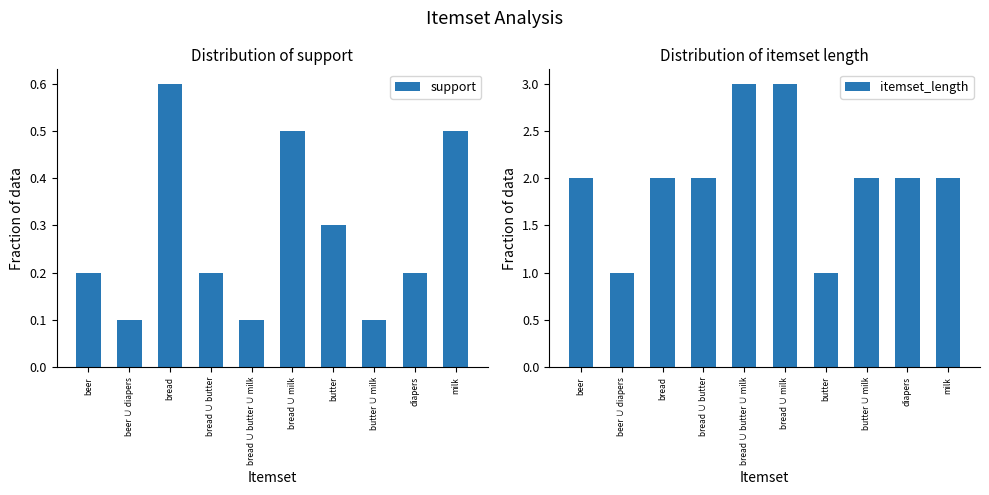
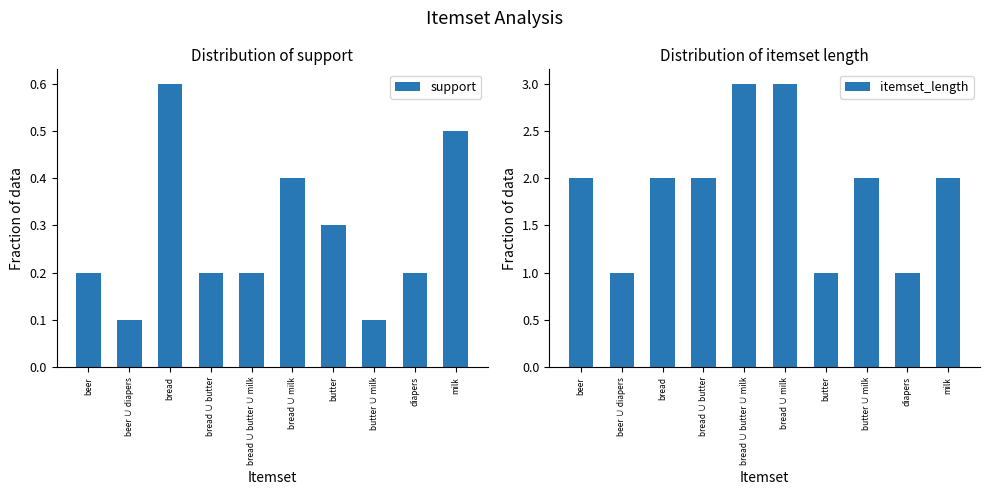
Distribution of support, bread ∪ butter ∪ milk: 0.1 -> 0.2
Distribution of support, bread ∪ milk: 0.5 -> 0.4
Distribution of itemset length, diapers: 2 -> 1
